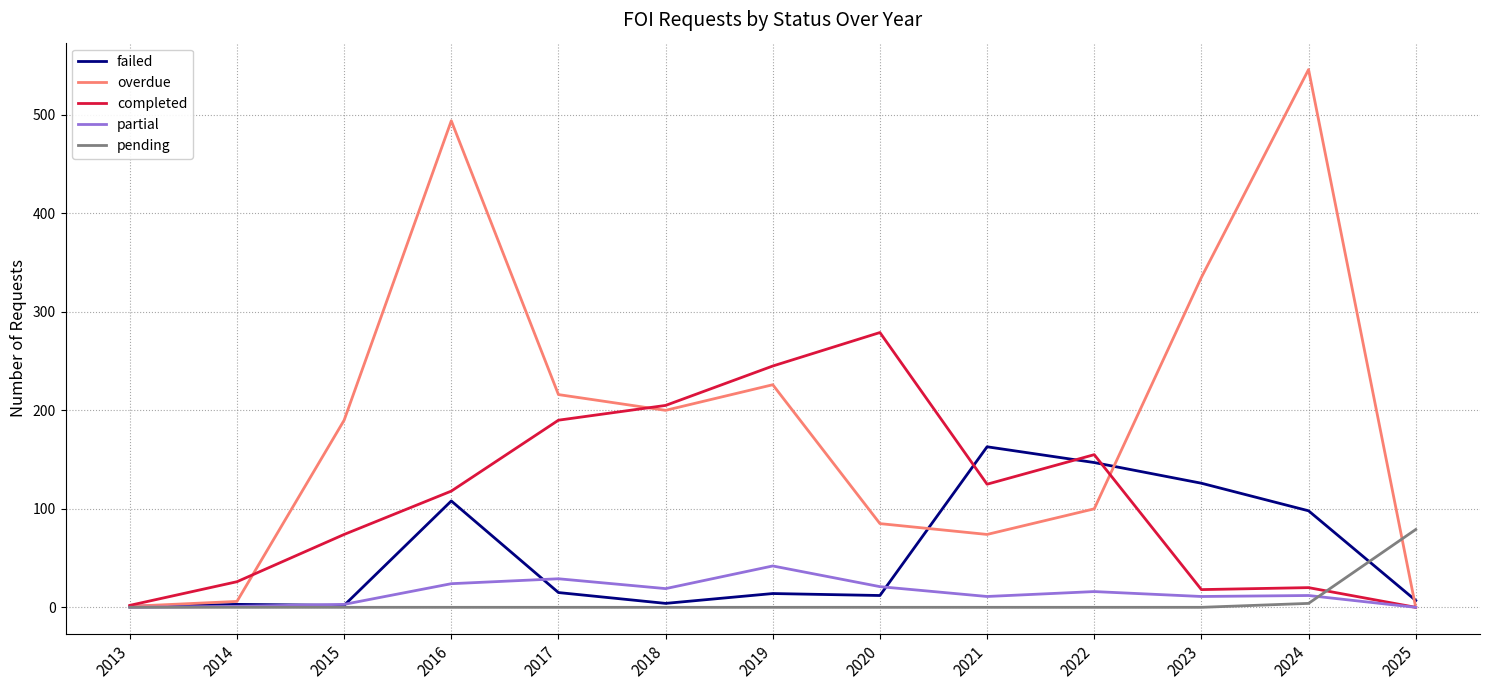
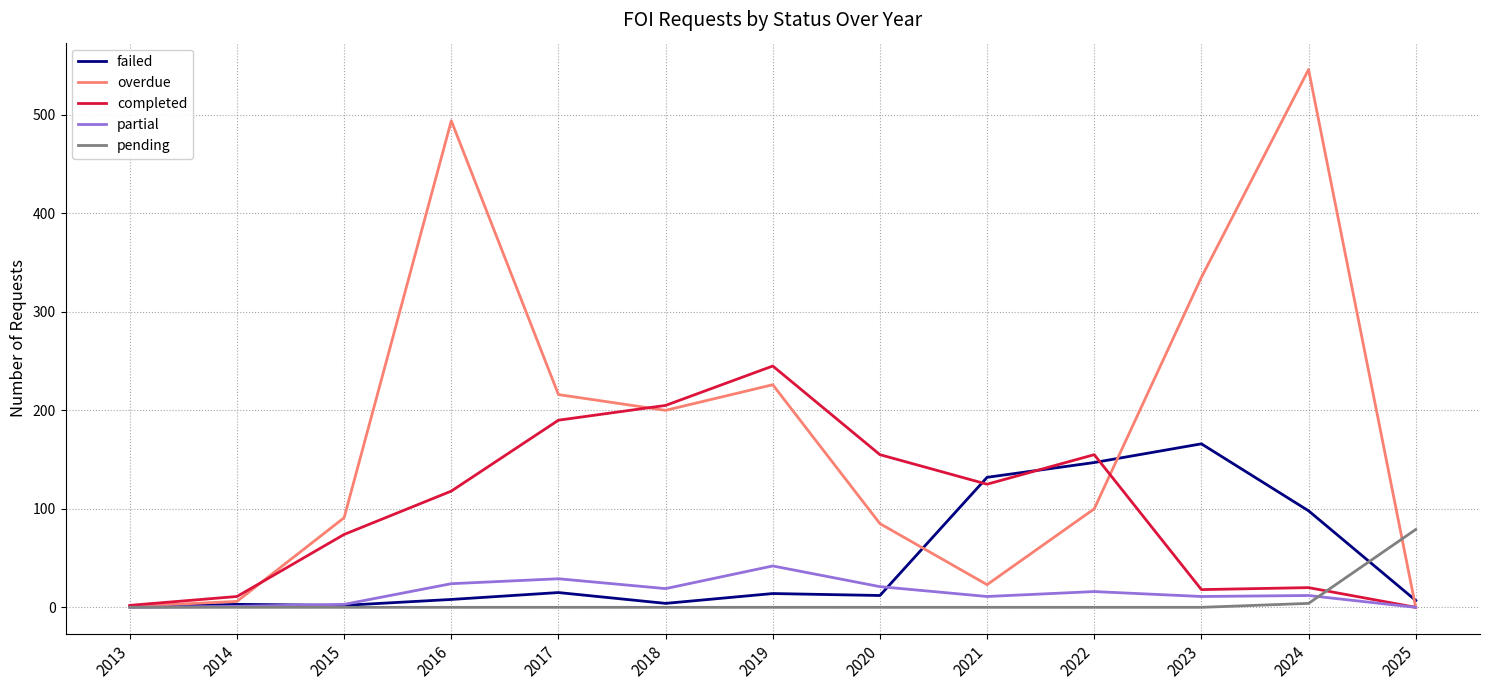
completed, 2014: 30 -> 10
overdue, 2015: 190 -> 90
failed, 2016: 110 -> 10
completed, 2020: 280 -> 160
failed, 2021: 160 -> 130
overdue, 2021: 70 -> 20
failed, 2023: 130 -> 170
